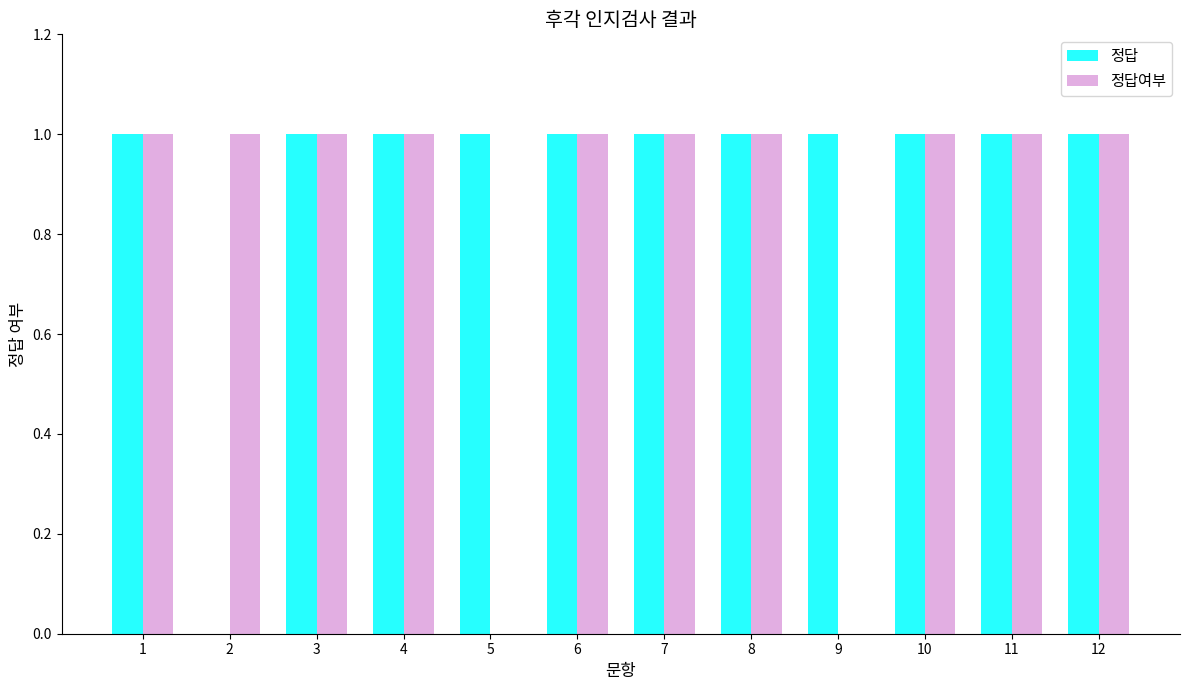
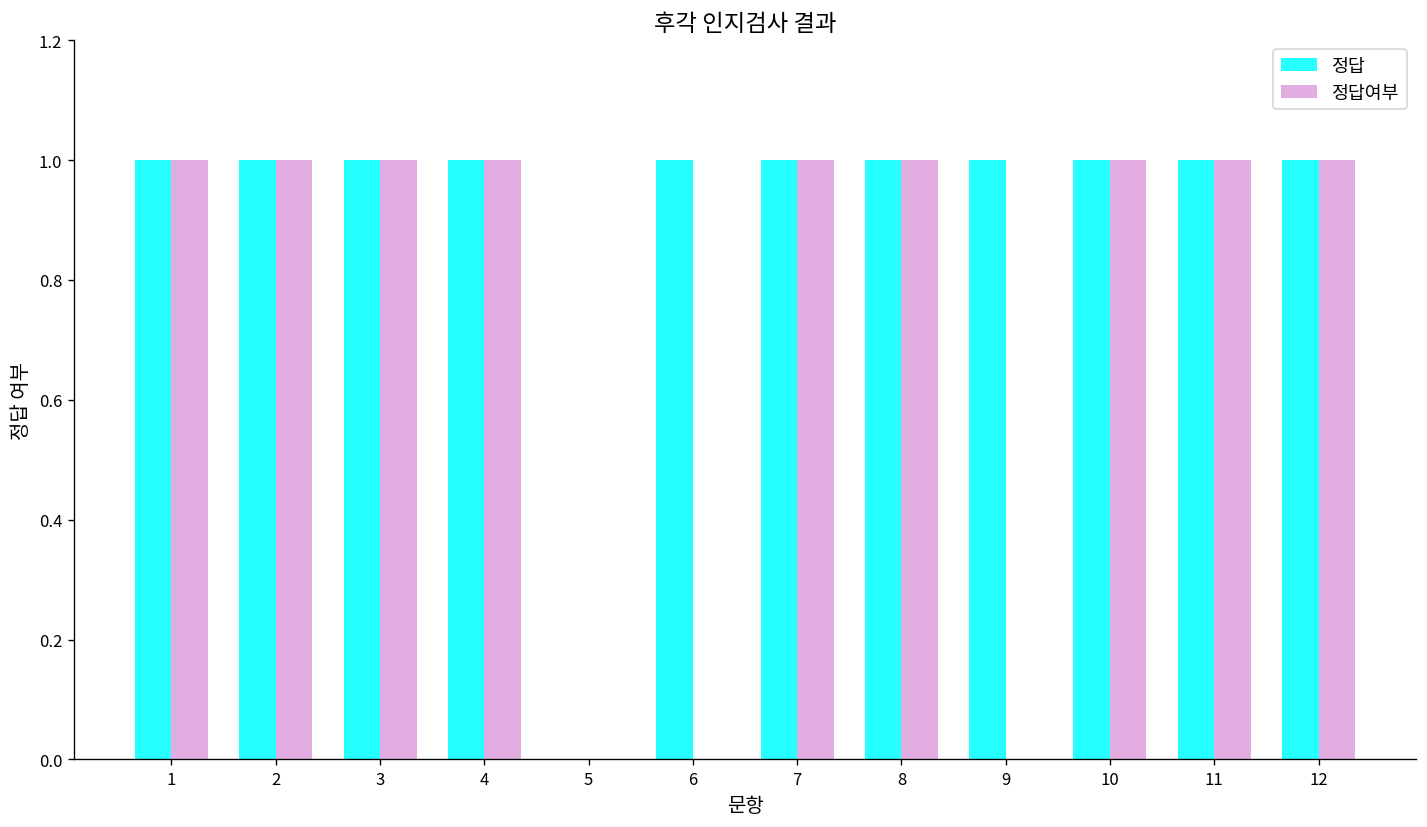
정답, 2: 0 -> 1
정답, 5: 1 -> 0
정답여부, 6: 1 -> 0
